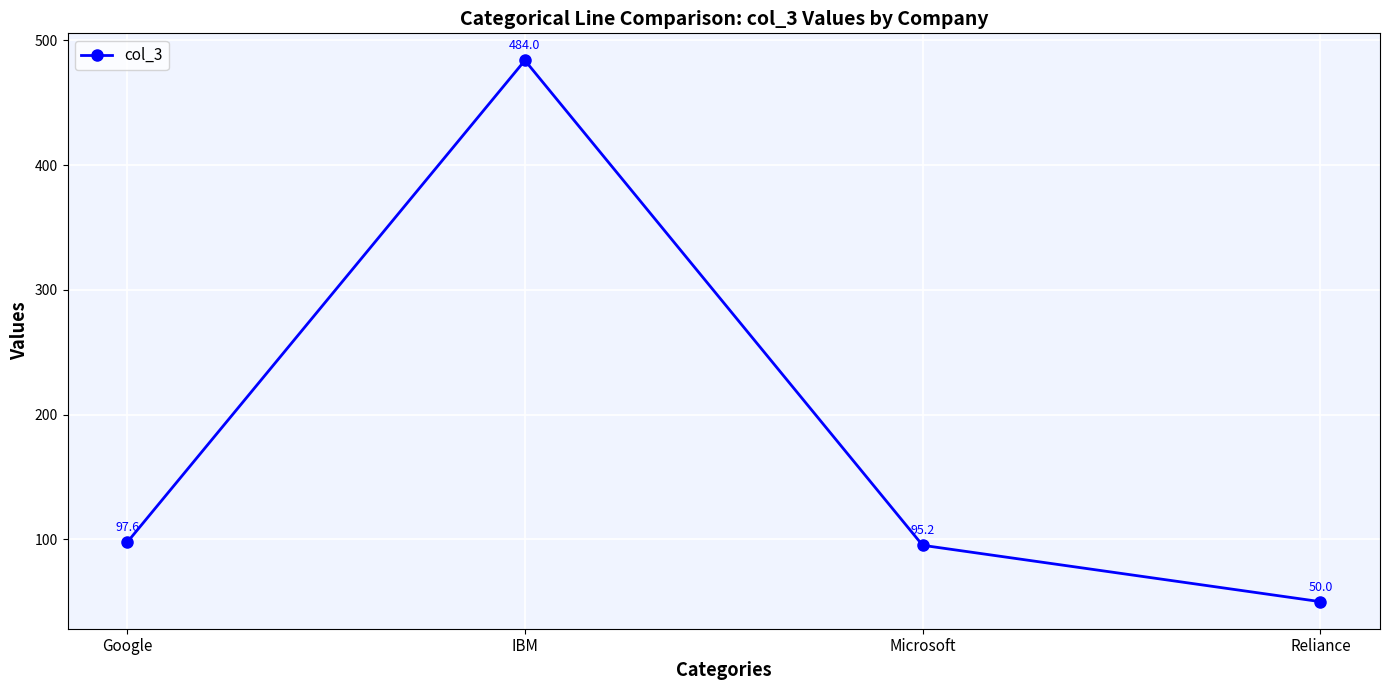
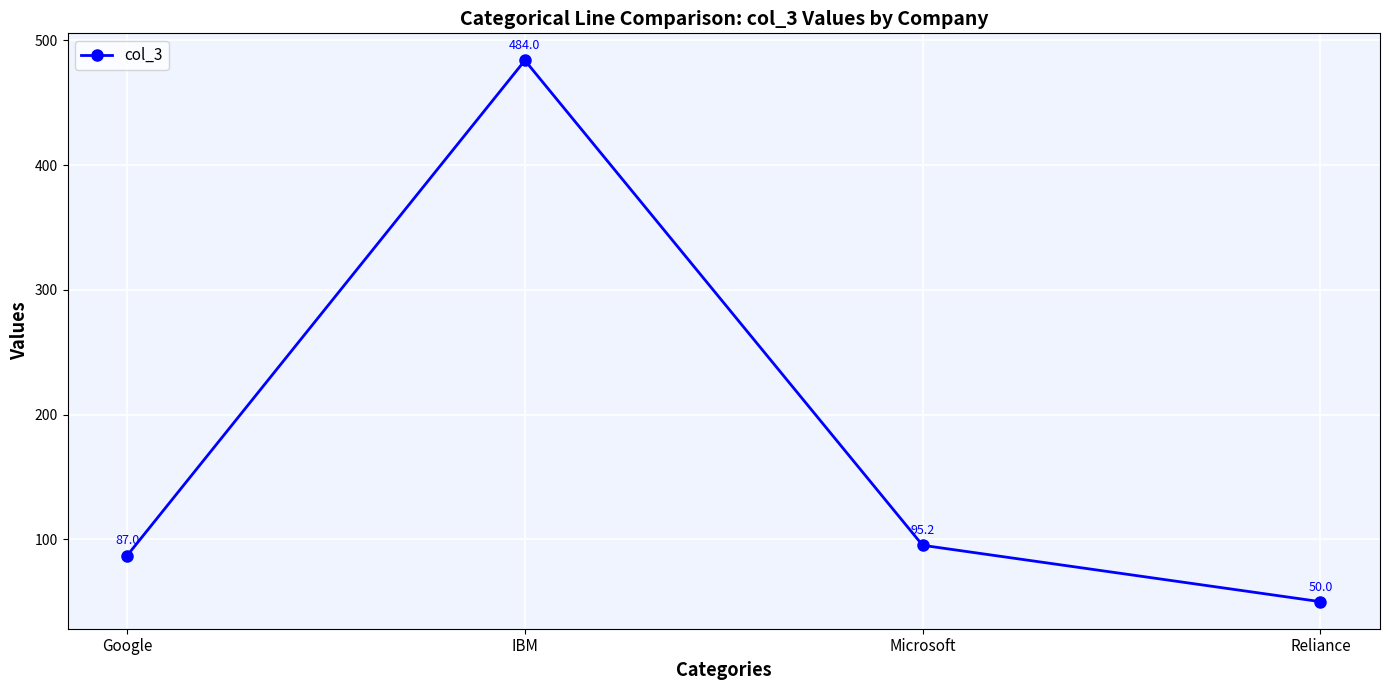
Google: 97.6 -> 87.0
